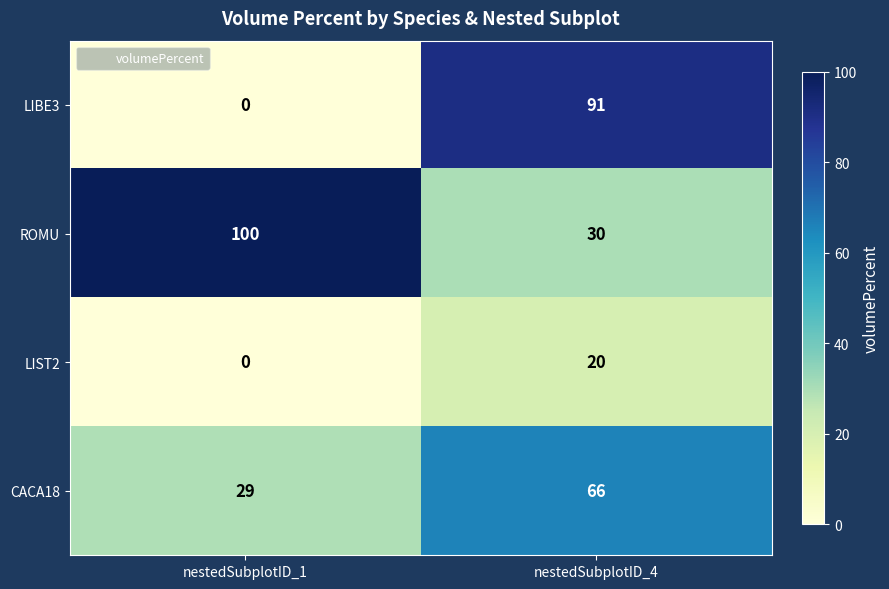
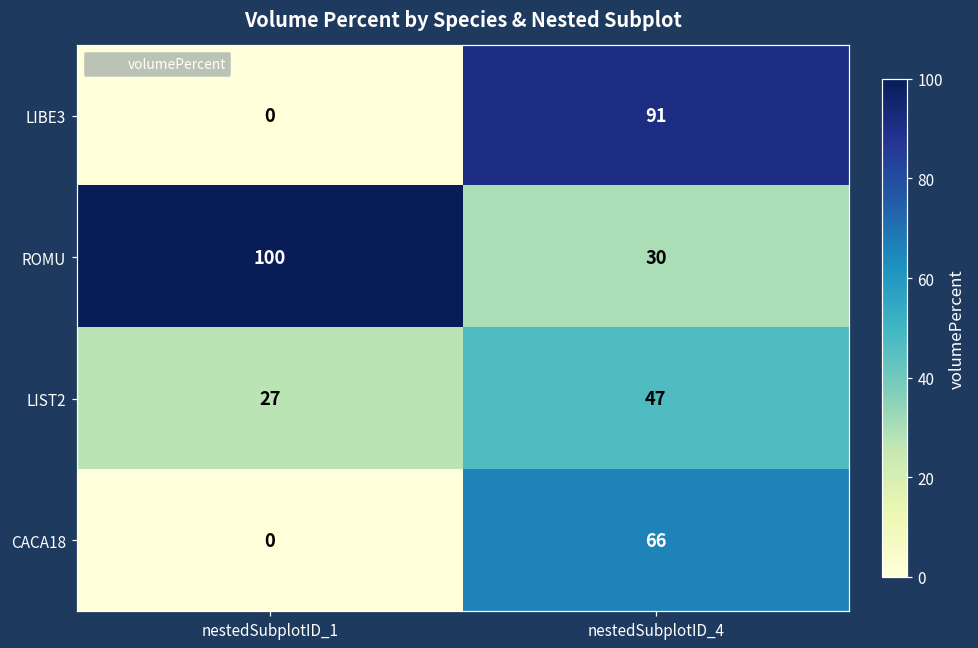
LIST2, nestedSubplotID_1: 0 -> 27
LIST2, nestedSubplotID_4: 20 -> 47
CACA18, nestedSubplotID_1: 29 -> 0
